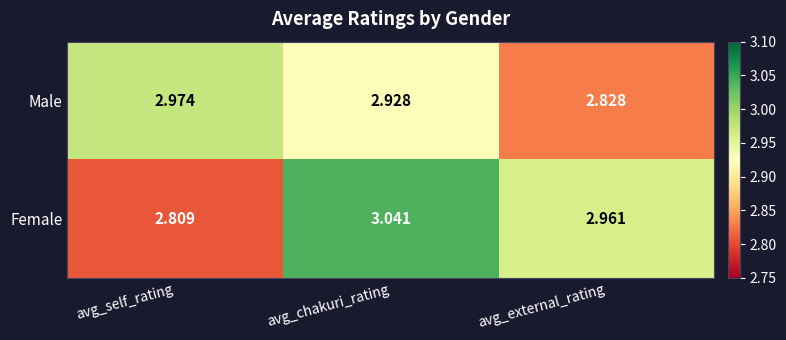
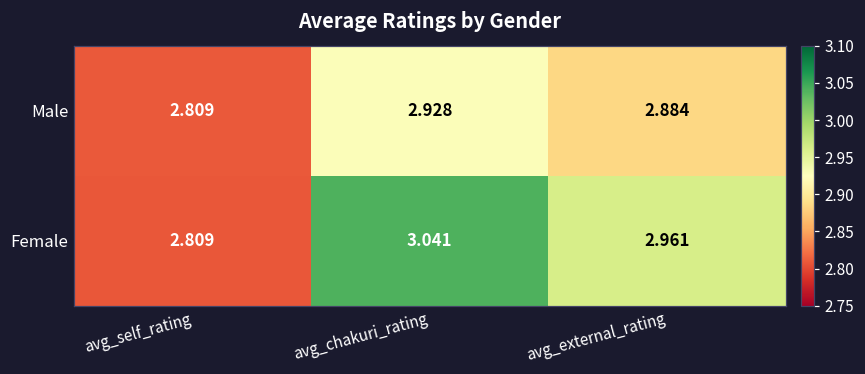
Male, avg_self_rating: 2.974 -> 2.809
Male, avg_external_rating: 2.828 -> 2.884
